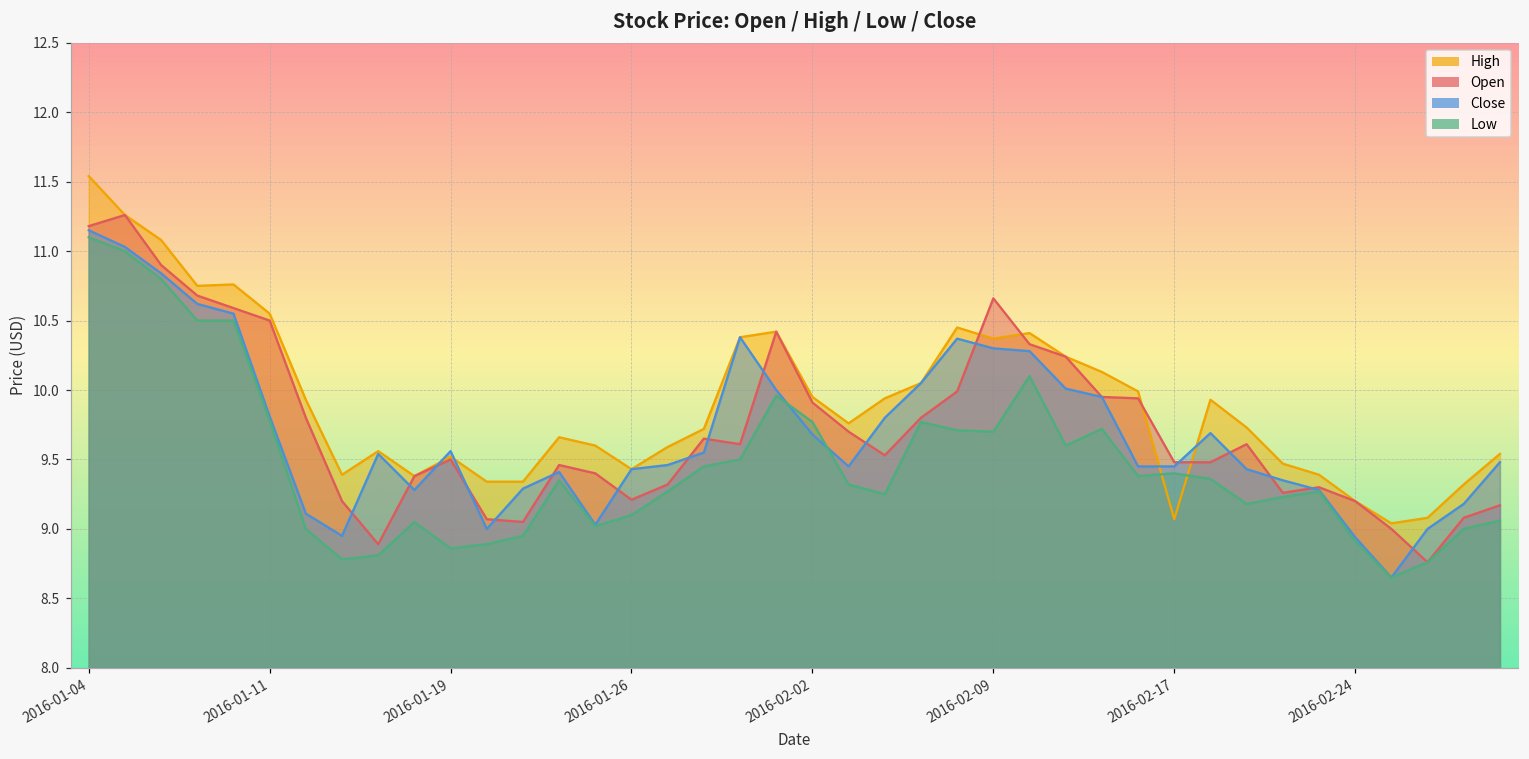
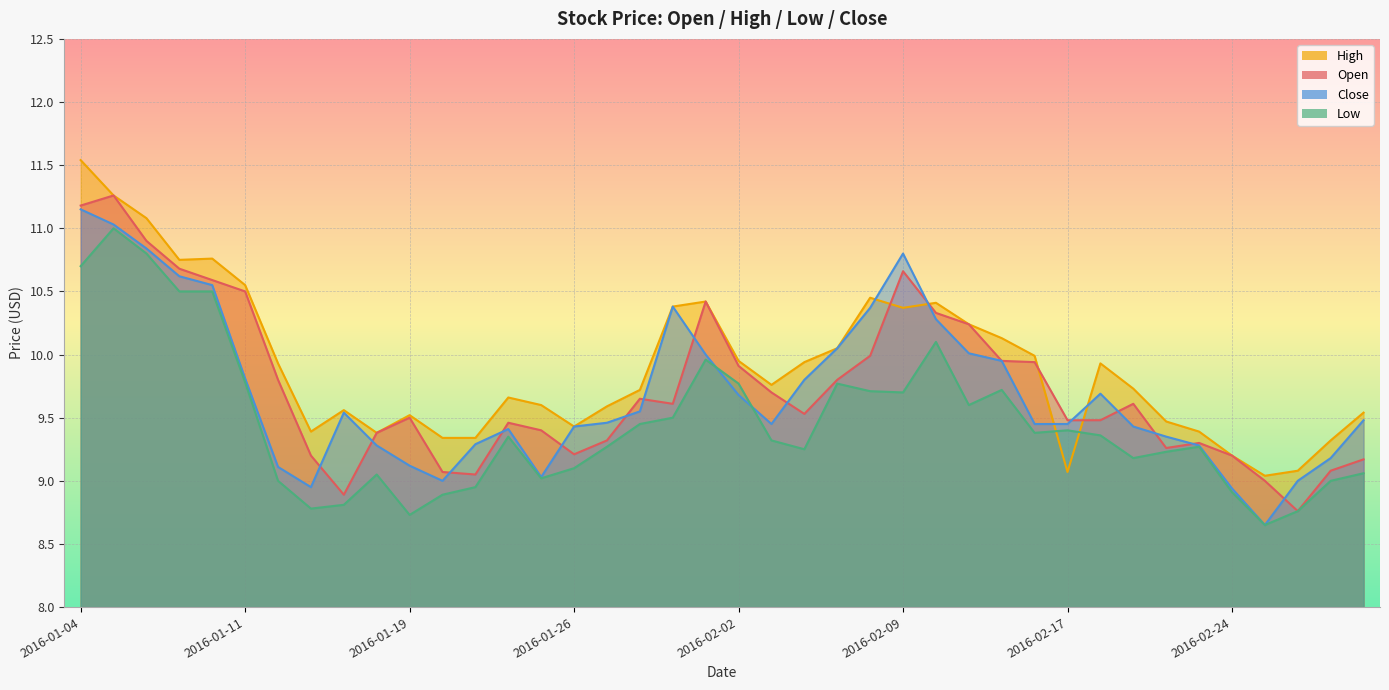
Low, 2016-01-04: 11.1 -> 10.7
Close, 2016-01-19: 9.56 -> 9.12
Low, 2016-01-19: 8.86 -> 8.73
Close, 2016-02-09: 10.3 -> 10.8
